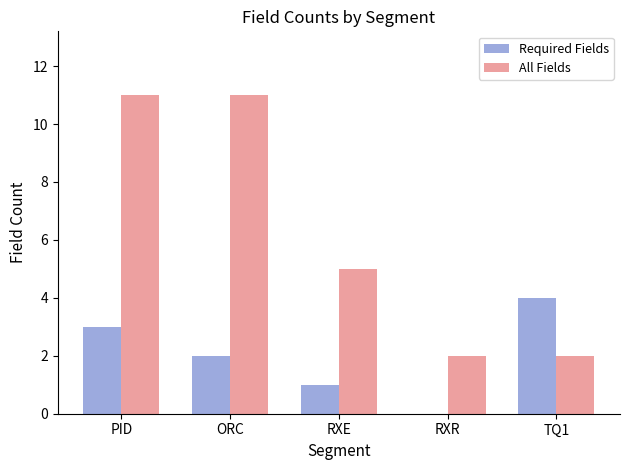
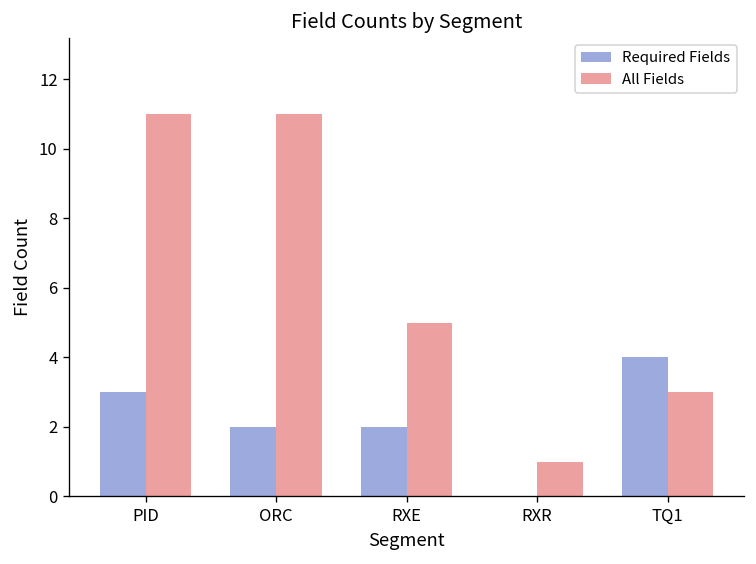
Required Fields, RXE: 1 -> 2
All Fields, RXR: 2 -> 1
All Fields, TQ1: 2 -> 3
